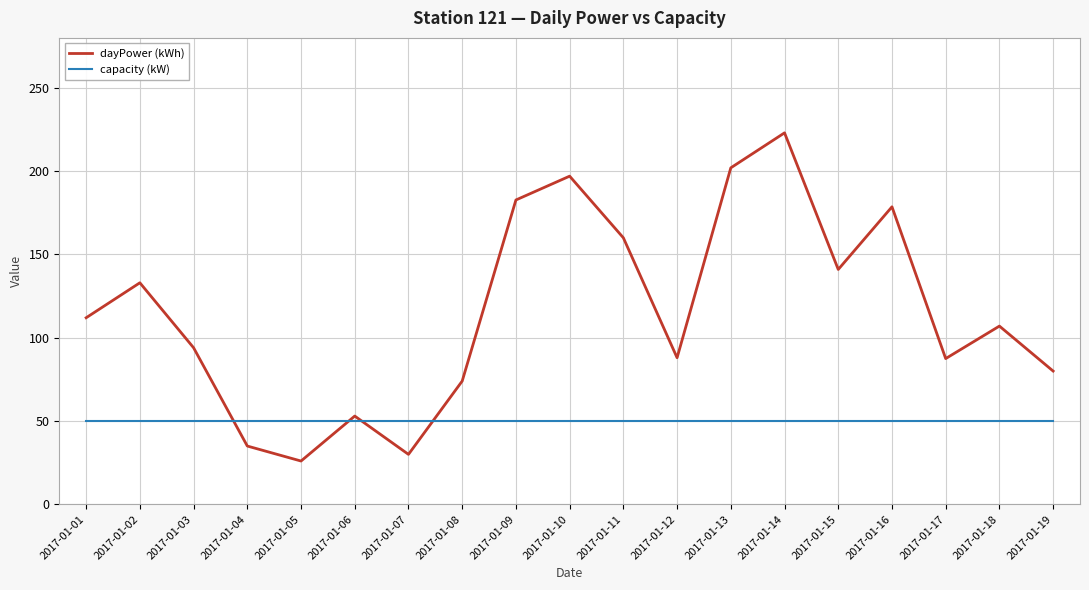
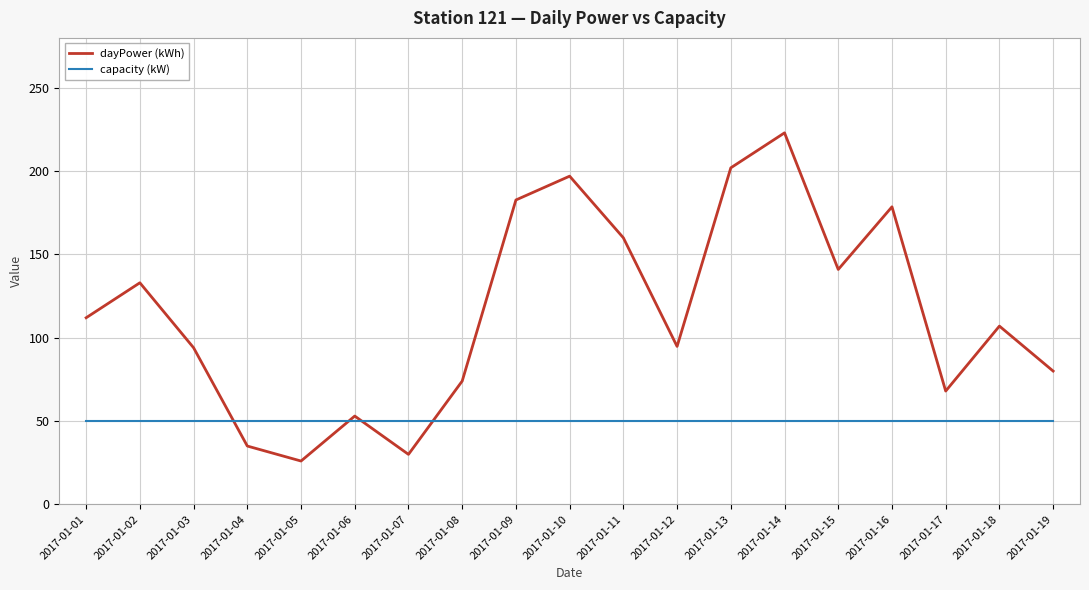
dayPower (kWh), 2017-01-12: 88 -> 95
dayPower (kWh), 2017-01-17: 88 -> 68
